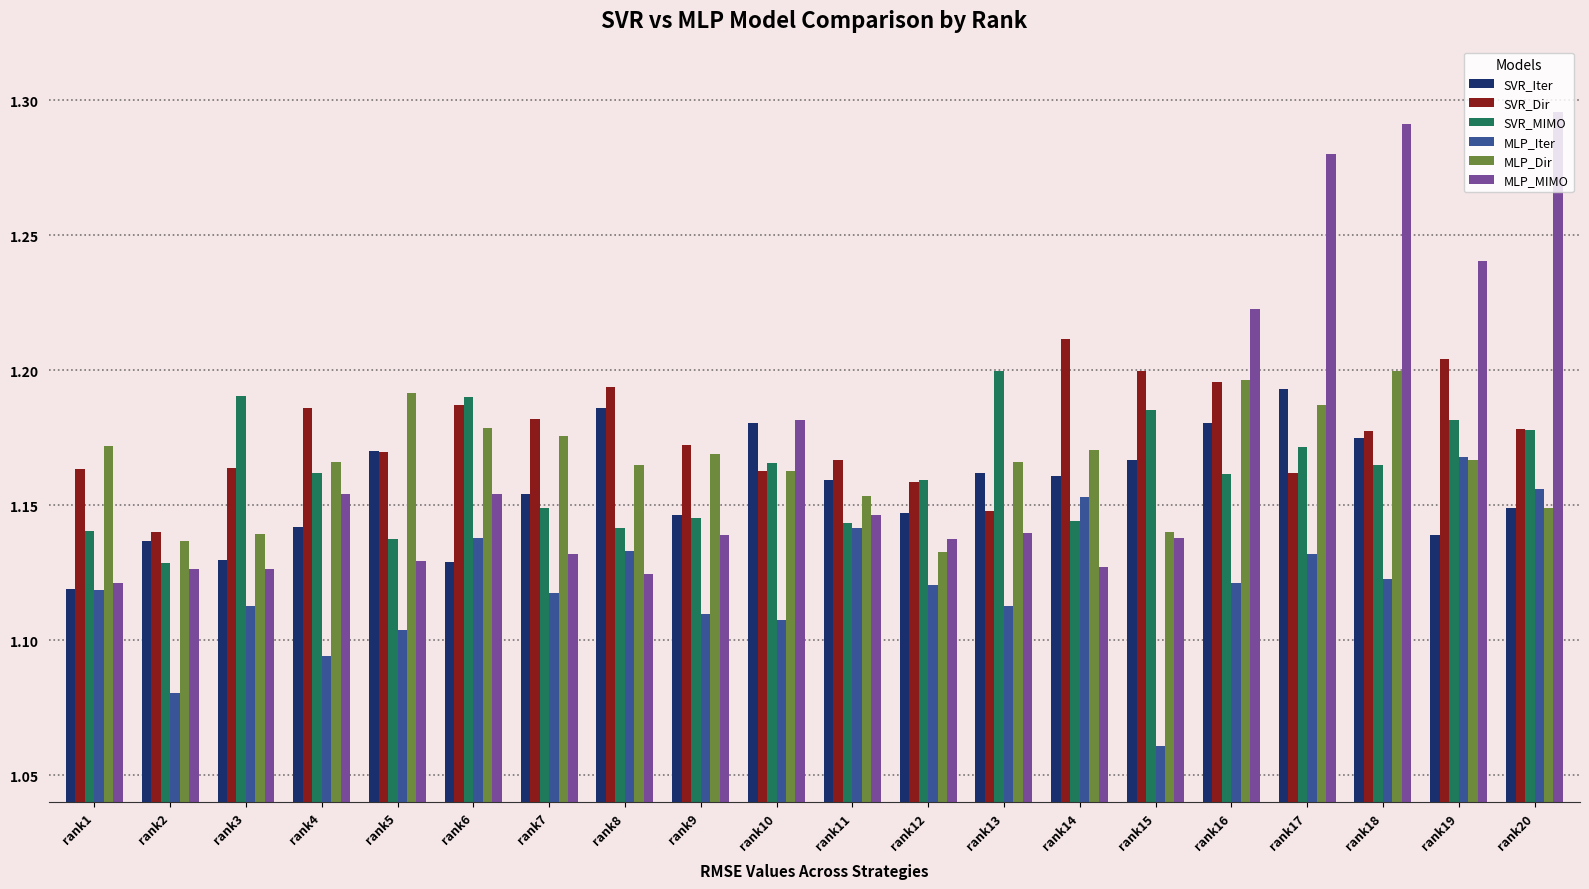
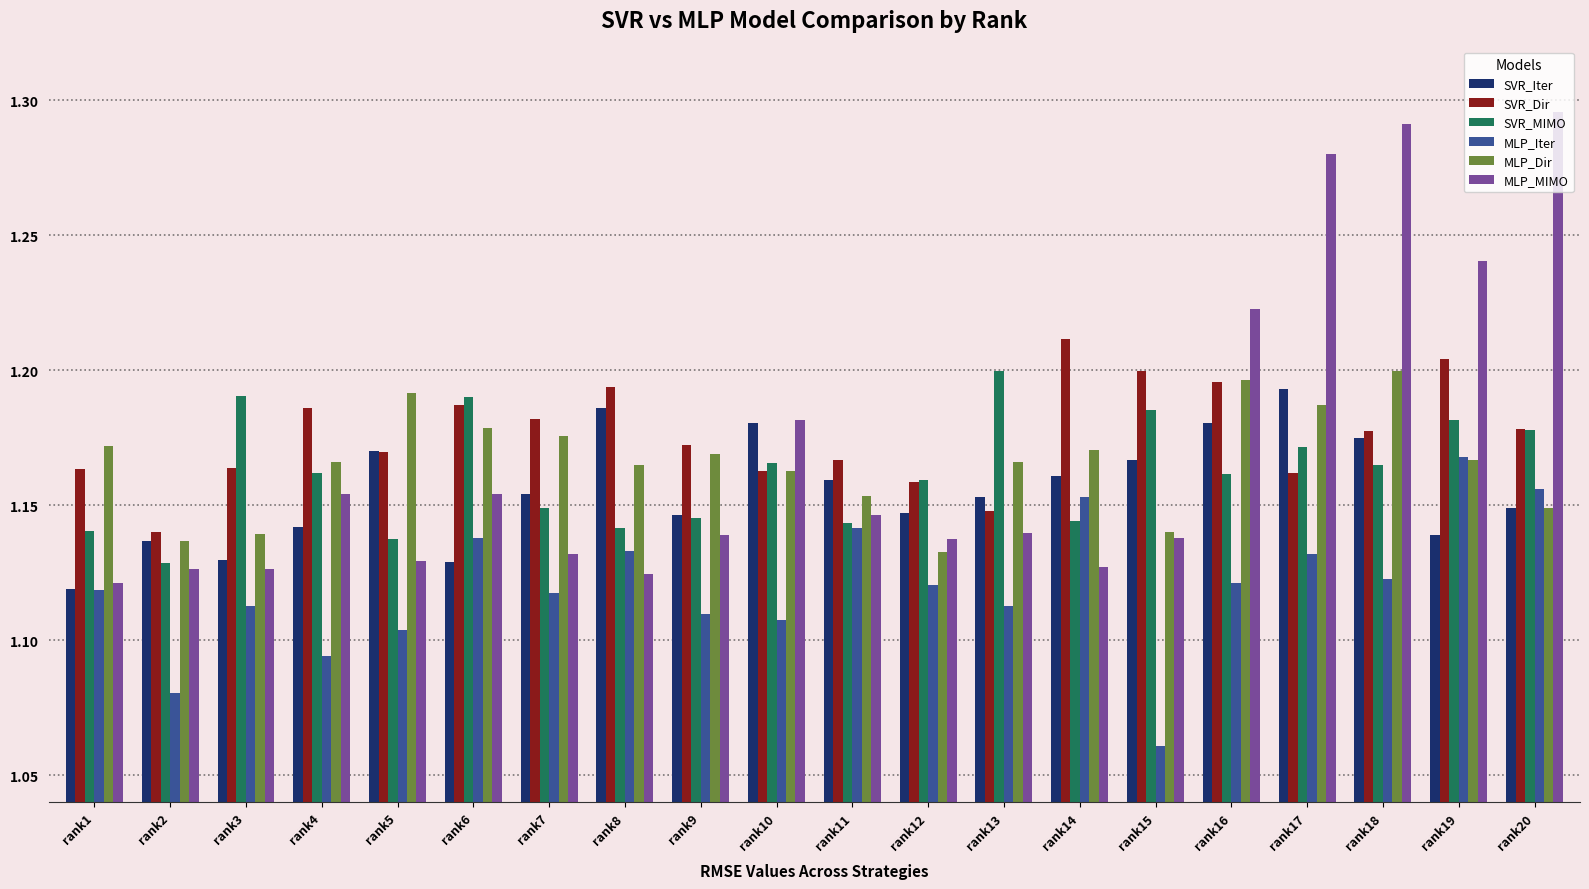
SVR_Iter, rank13: 1.162 -> 1.153
